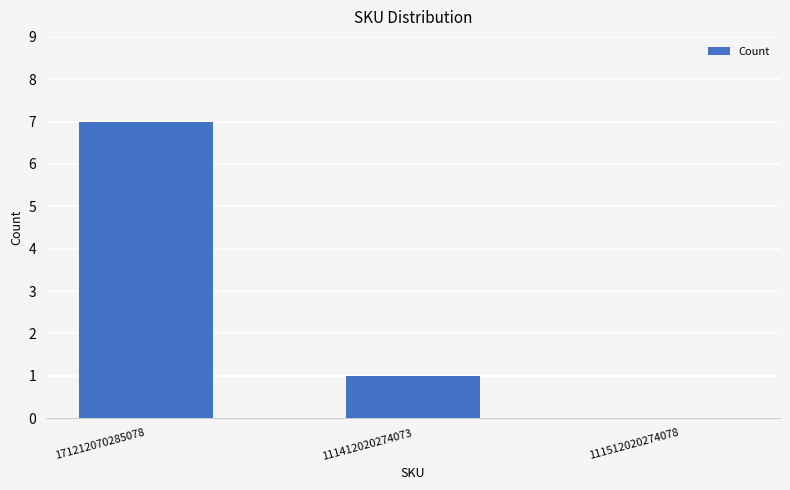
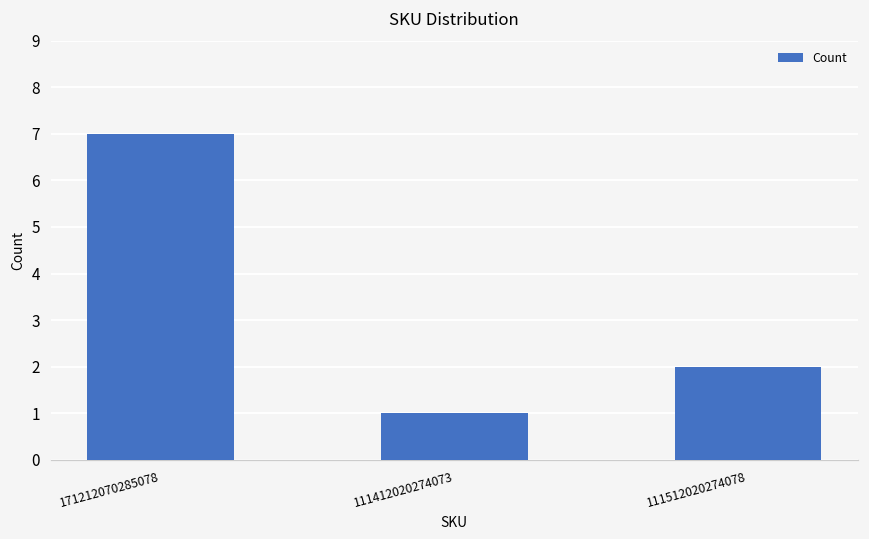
111512020274078: 0 -> 2
